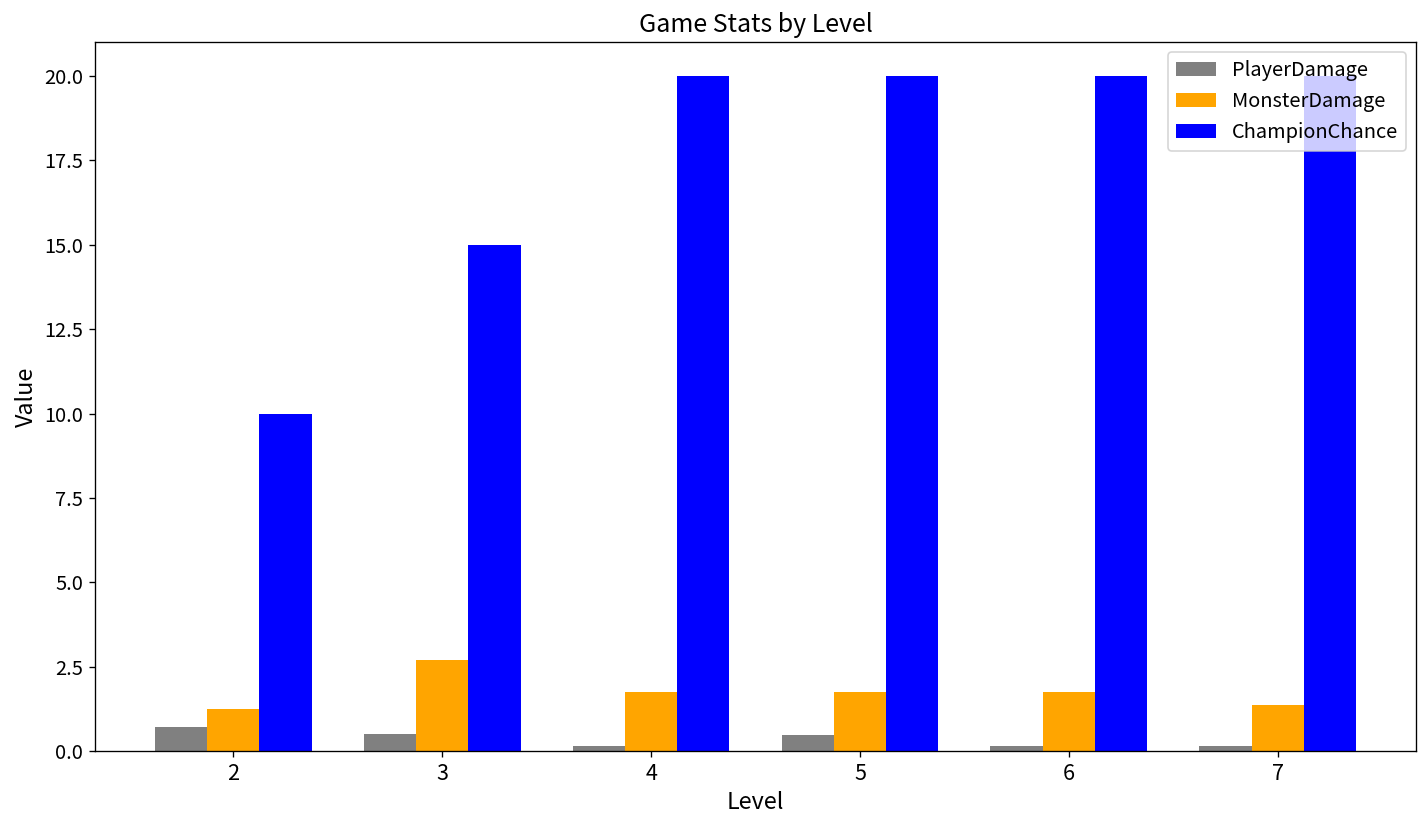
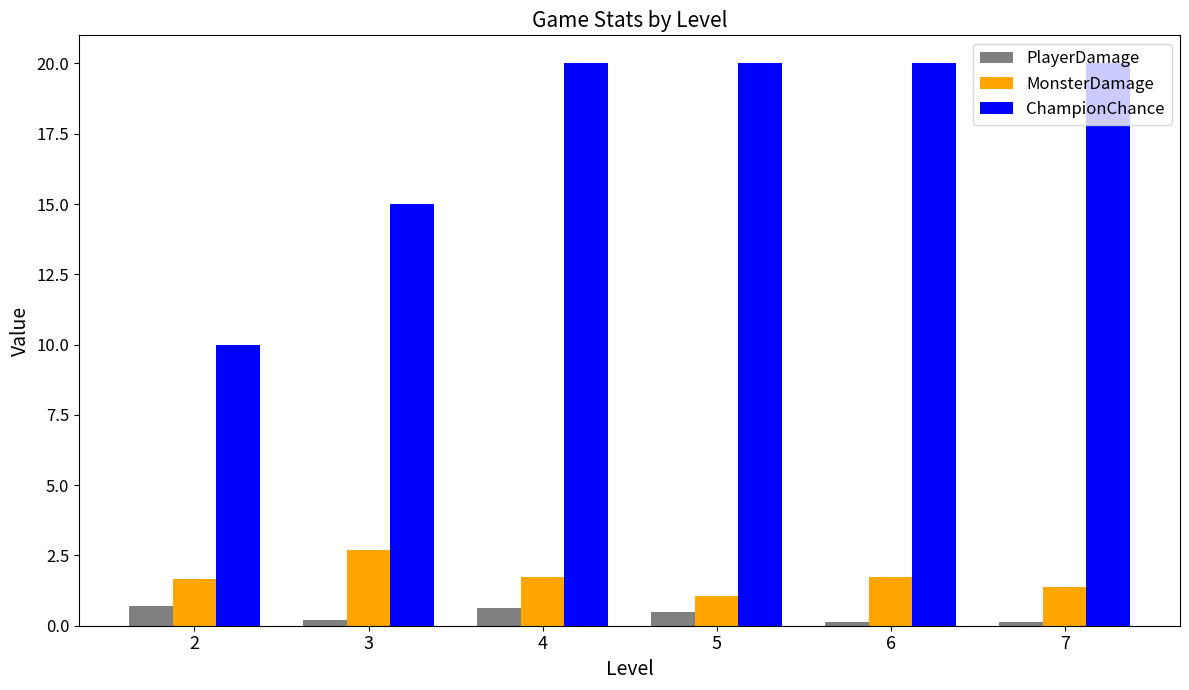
MonsterDamage, 2: 1.3 -> 1.7
PlayerDamage, 3: 0.5 -> 0.2
PlayerDamage, 4: 0.2 -> 0.6
MonsterDamage, 5: 1.8 -> 1.1
